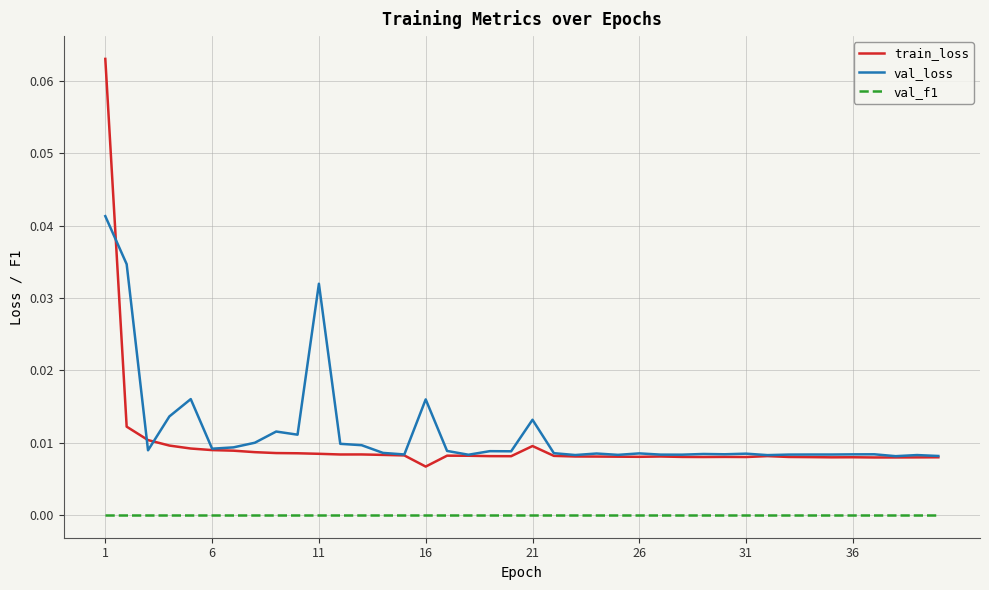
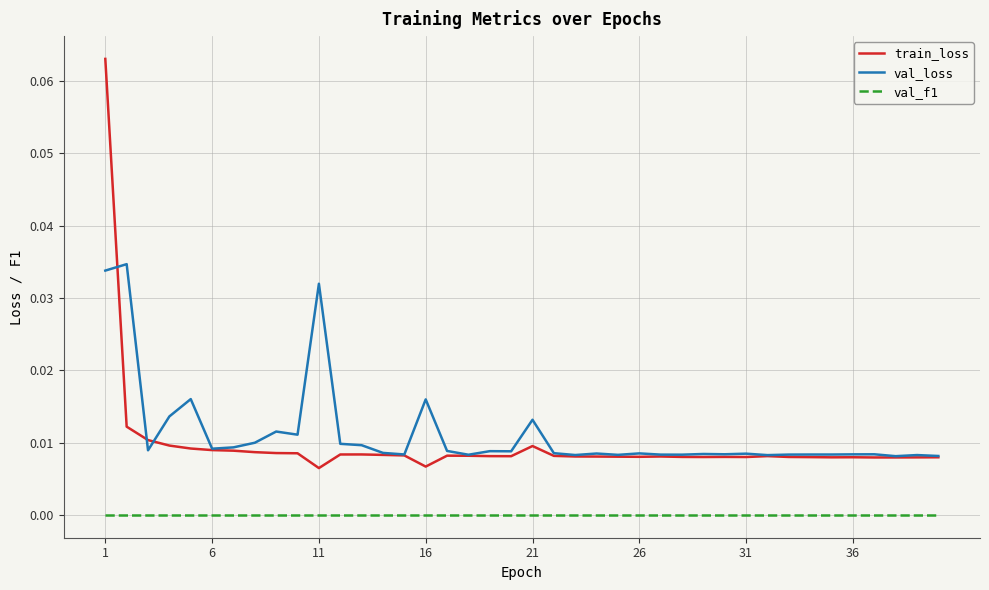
val_loss, 1: 0.041 -> 0.034
train_loss, 11: 0.008 -> 0.006
